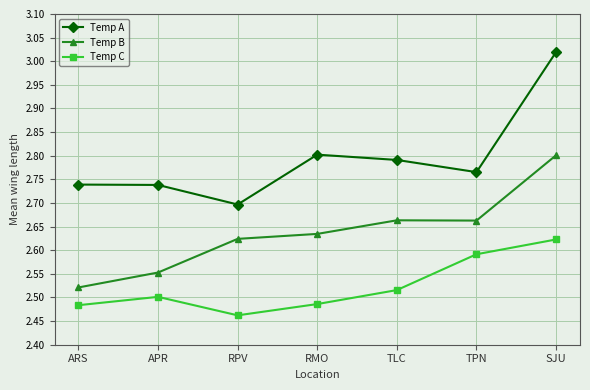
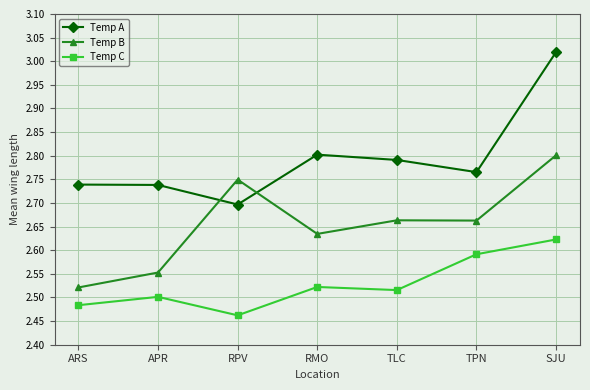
Temp B, RPV: 2.62 -> 2.75
Temp C, RMO: 2.49 -> 2.52
